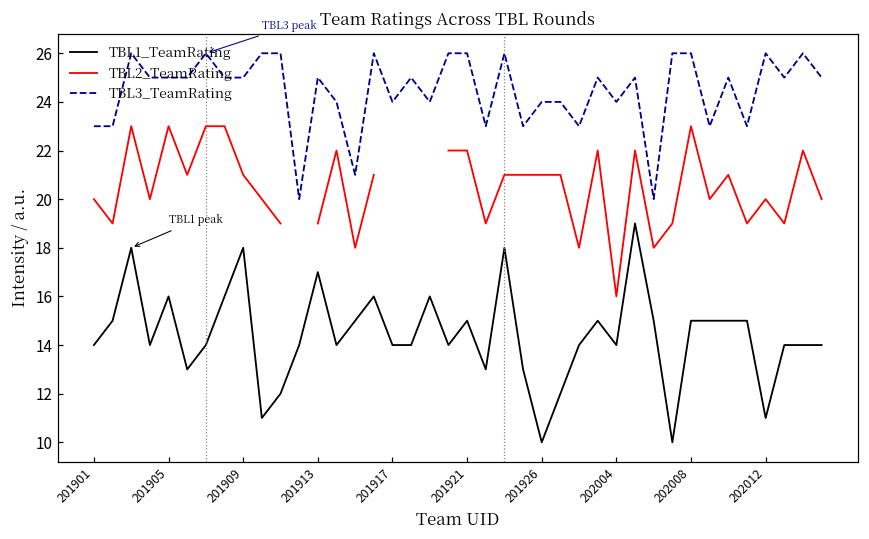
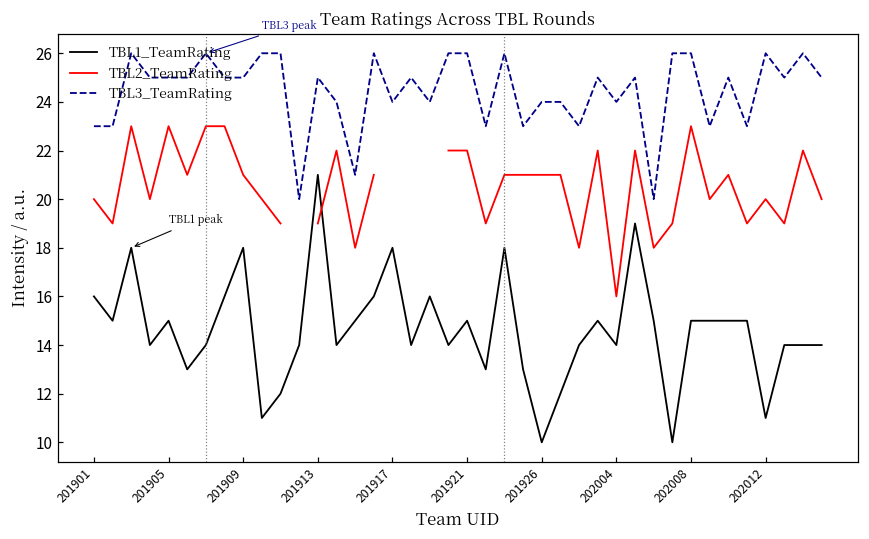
TBL1_TeamRating, 201901: 14 -> 16
TBL1_TeamRating, 201905: 16 -> 15
TBL1_TeamRating, 201913: 17 -> 21
TBL1_TeamRating, 201917: 14 -> 18
